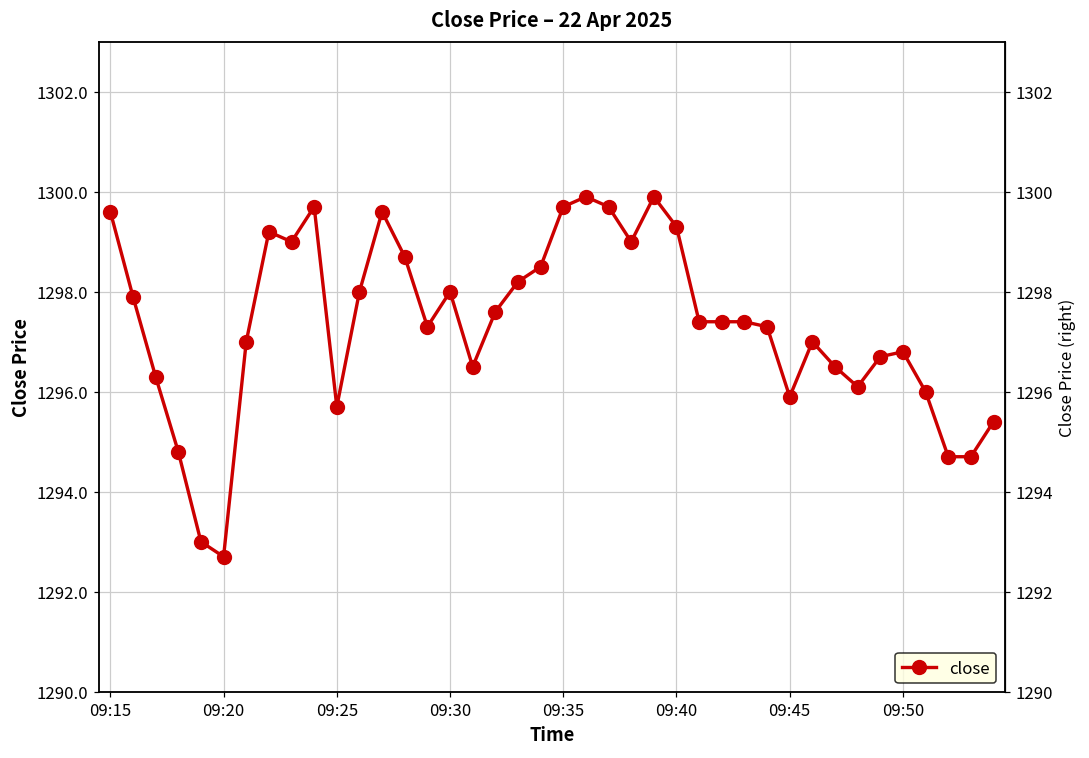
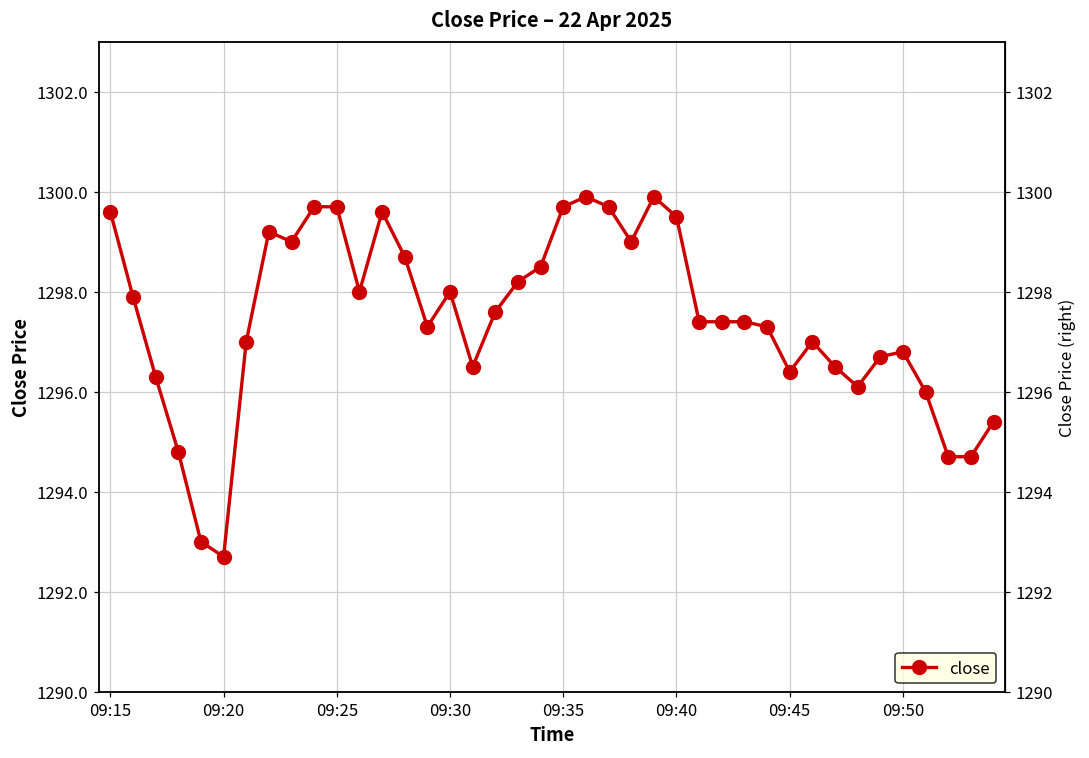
09:25: 1295.7 -> 1299.7
09:40: 1299.3 -> 1299.5
09:45: 1295.9 -> 1296.4
